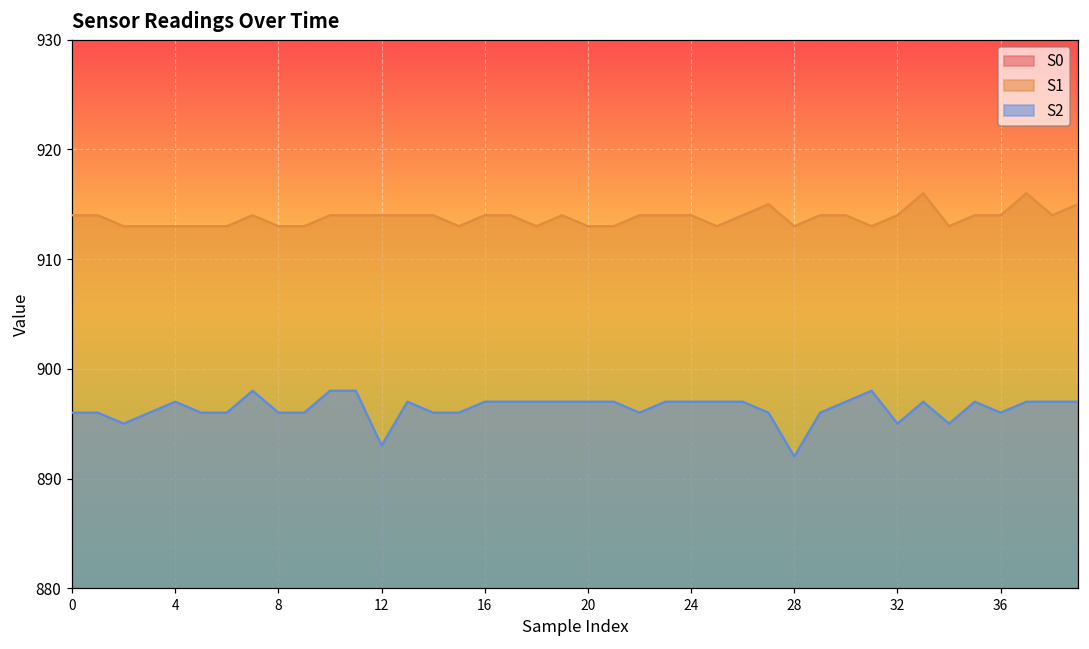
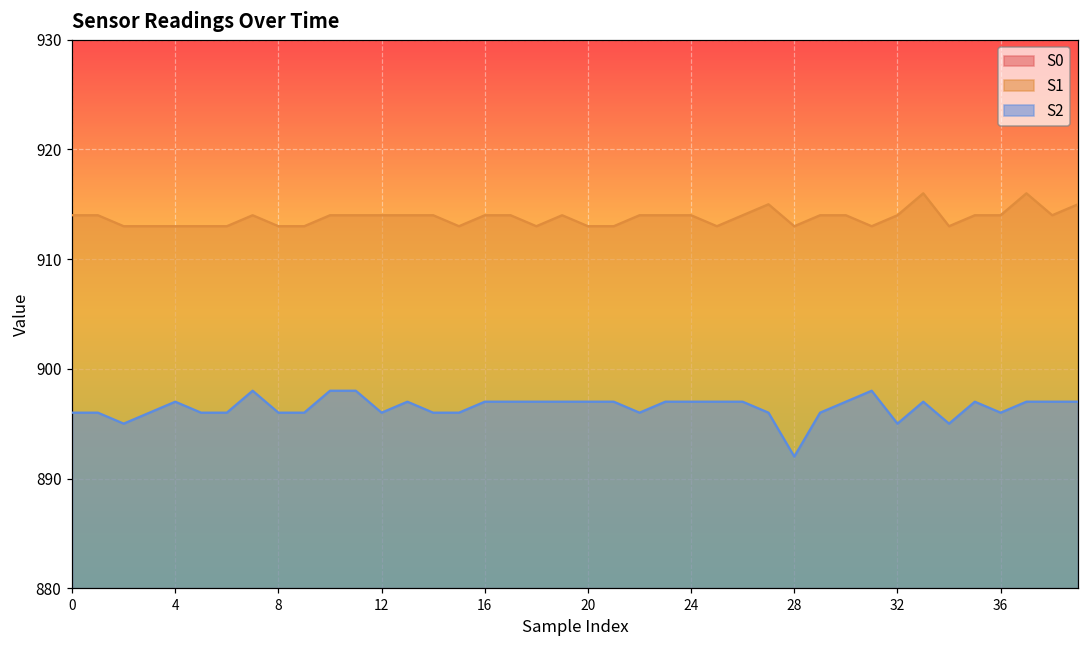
S2, 12: 893 -> 896
